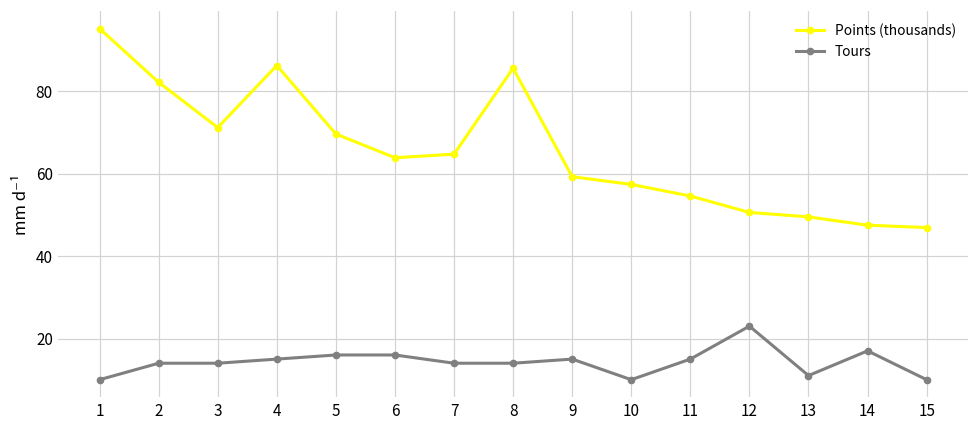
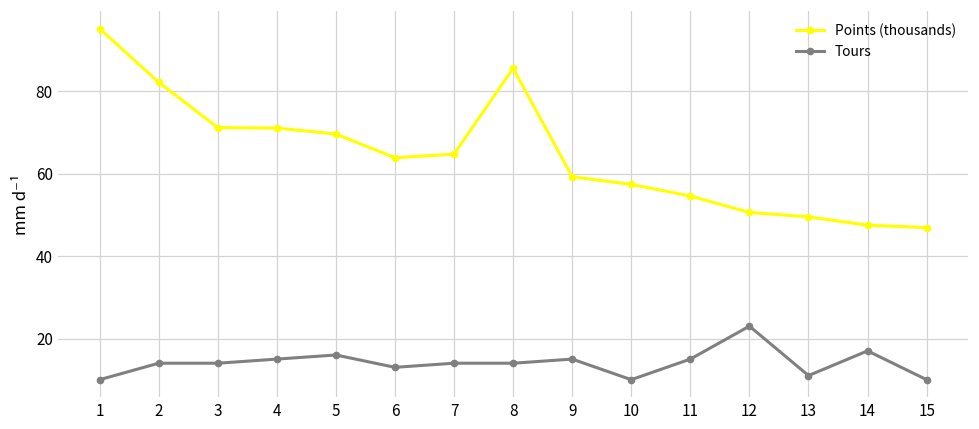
Points (thousands), 4: 86 -> 71
Tours, 6: 16 -> 13
